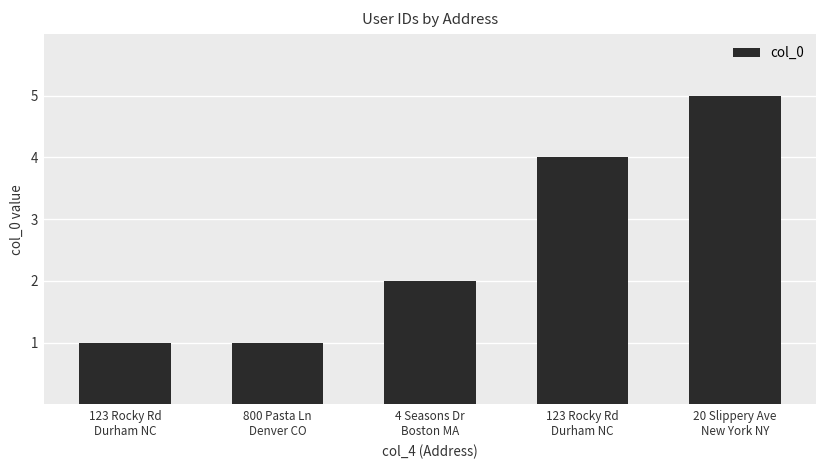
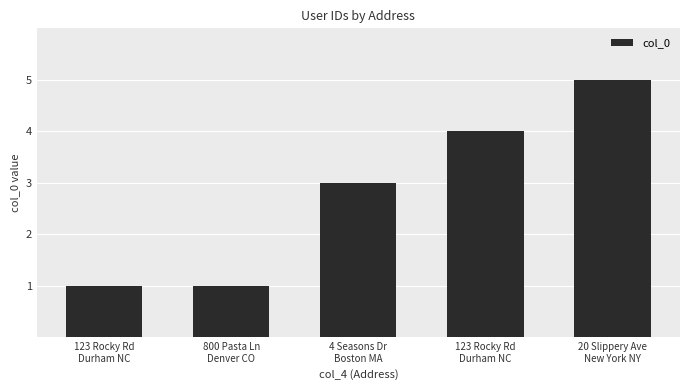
4 Seasons Dr Boston MA: 2 -> 3
